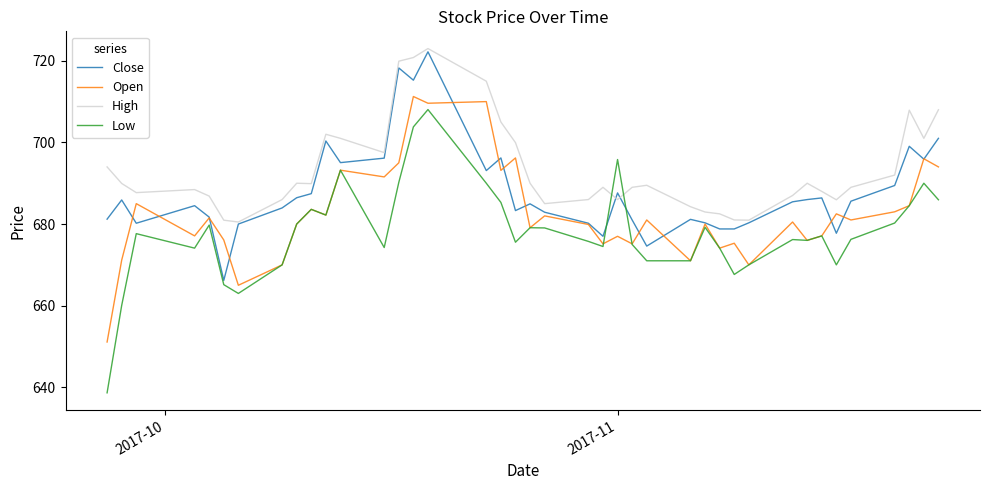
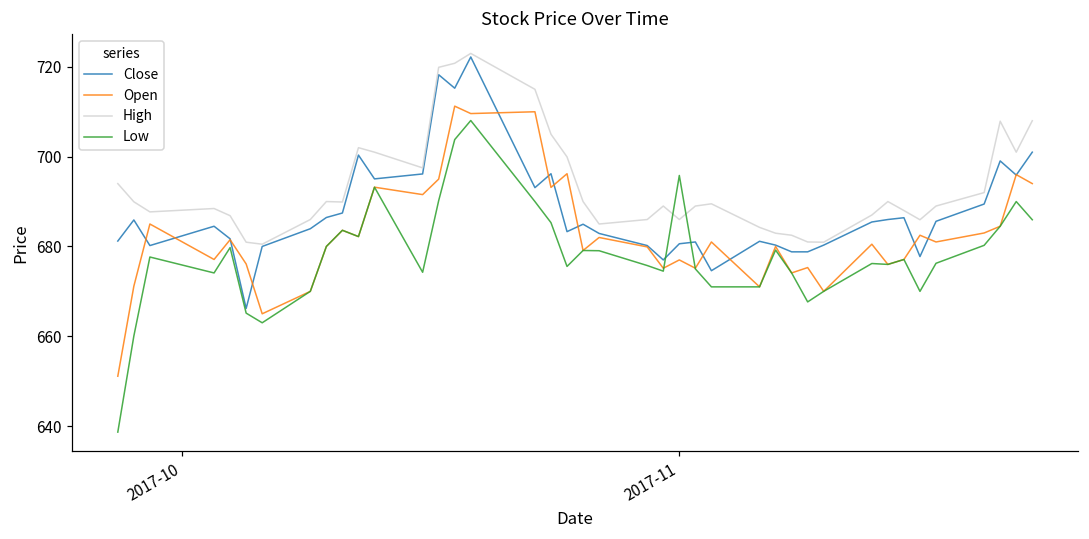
Close, 2017-11: 688 -> 681
